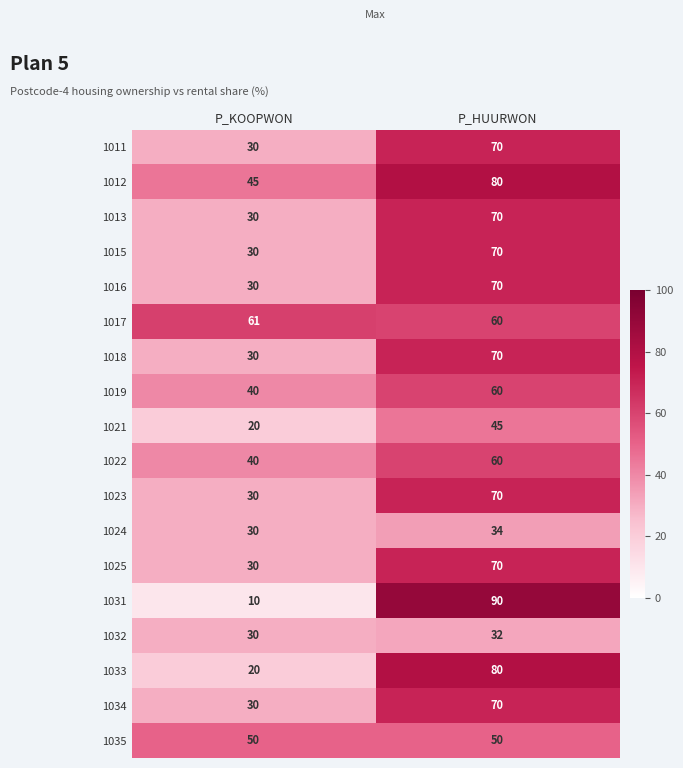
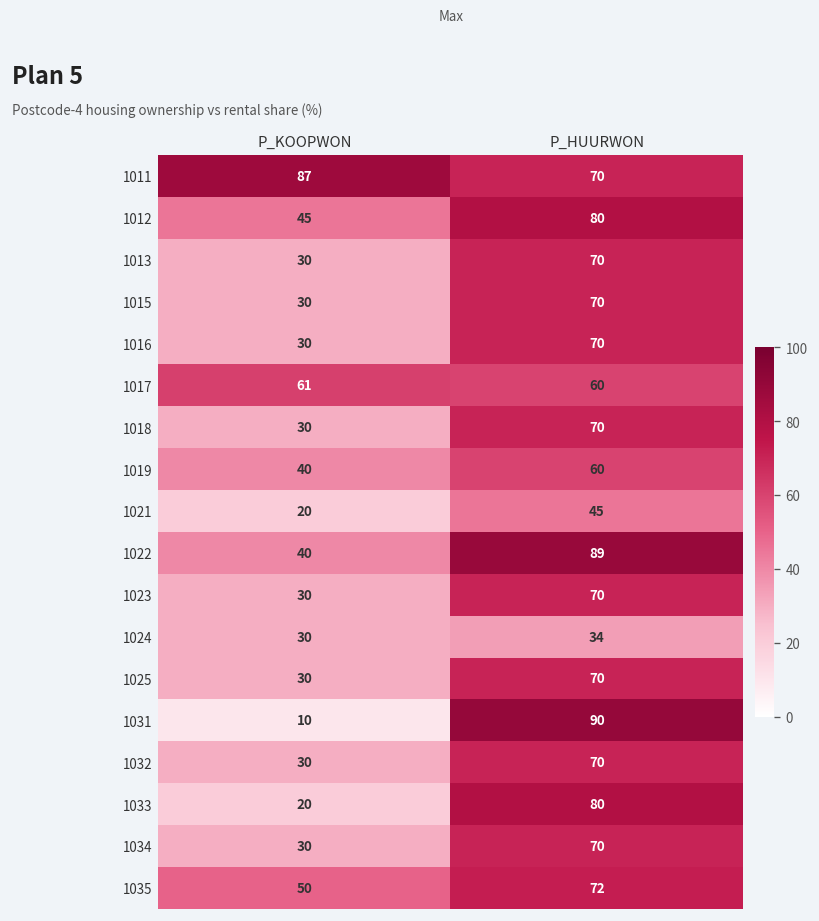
1011, P_KOOPWON: 30 -> 87
1022, P_HUURWON: 60 -> 89
1032, P_HUURWON: 32 -> 70
1035, P_HUURWON: 50 -> 72
